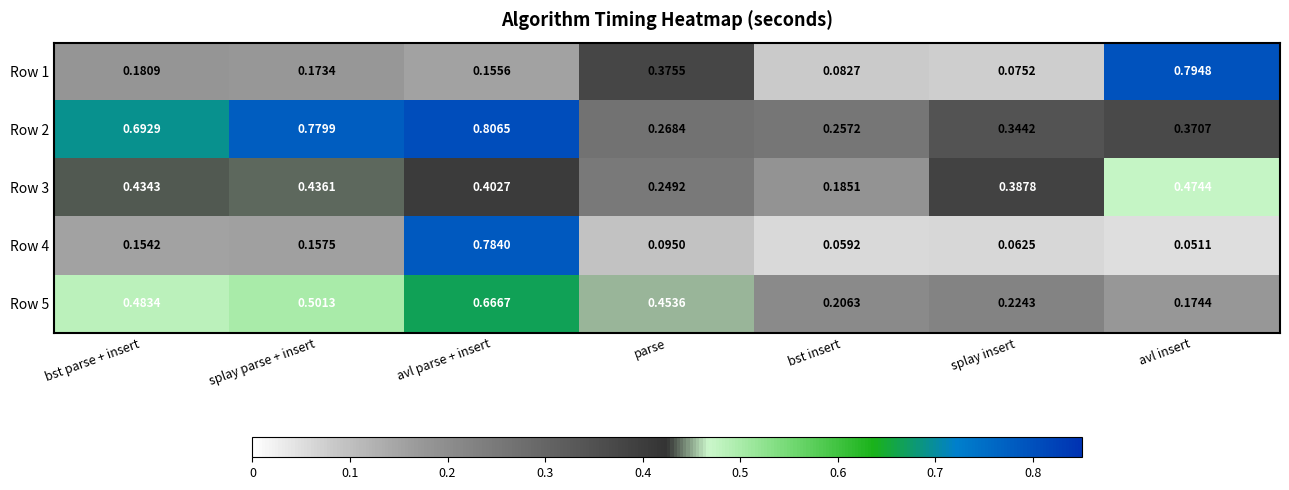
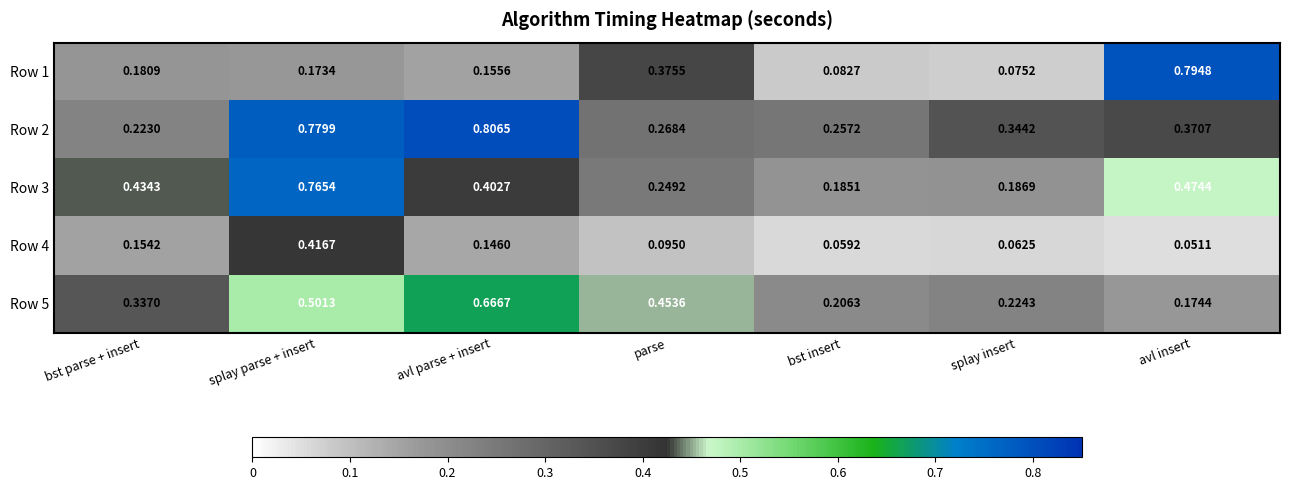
Row 2, bst parse + insert: 0.6929 -> 0.2230
Row 3, splay parse + insert: 0.4361 -> 0.7654
Row 3, splay insert: 0.3878 -> 0.1869
Row 4, splay parse + insert: 0.1575 -> 0.4167
Row 4, avl parse + insert: 0.7840 -> 0.1460
Row 5, bst parse + insert: 0.4834 -> 0.3370
